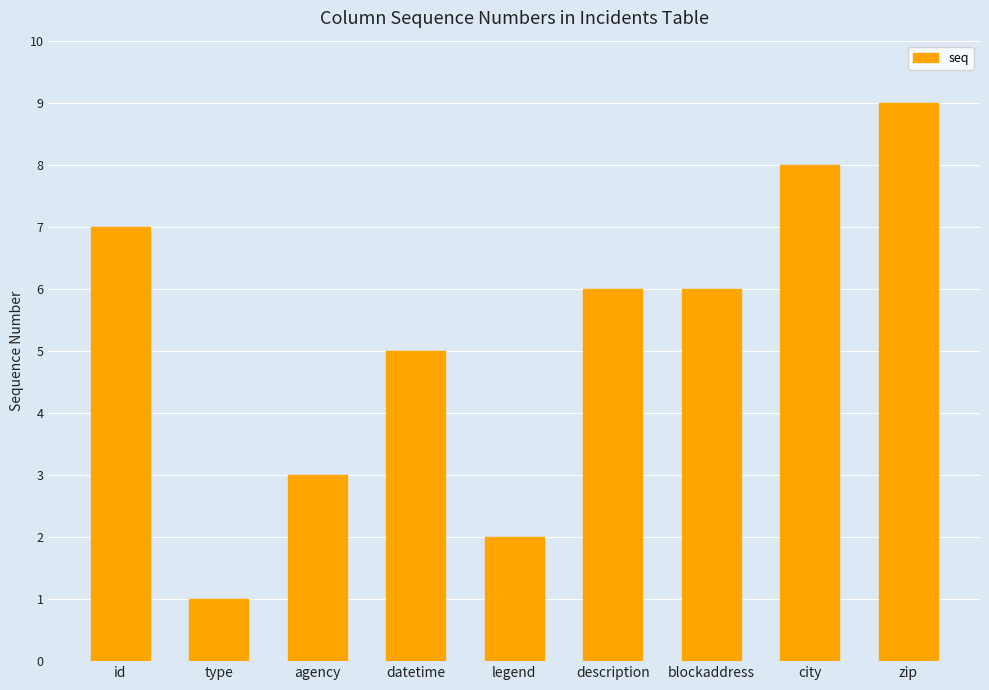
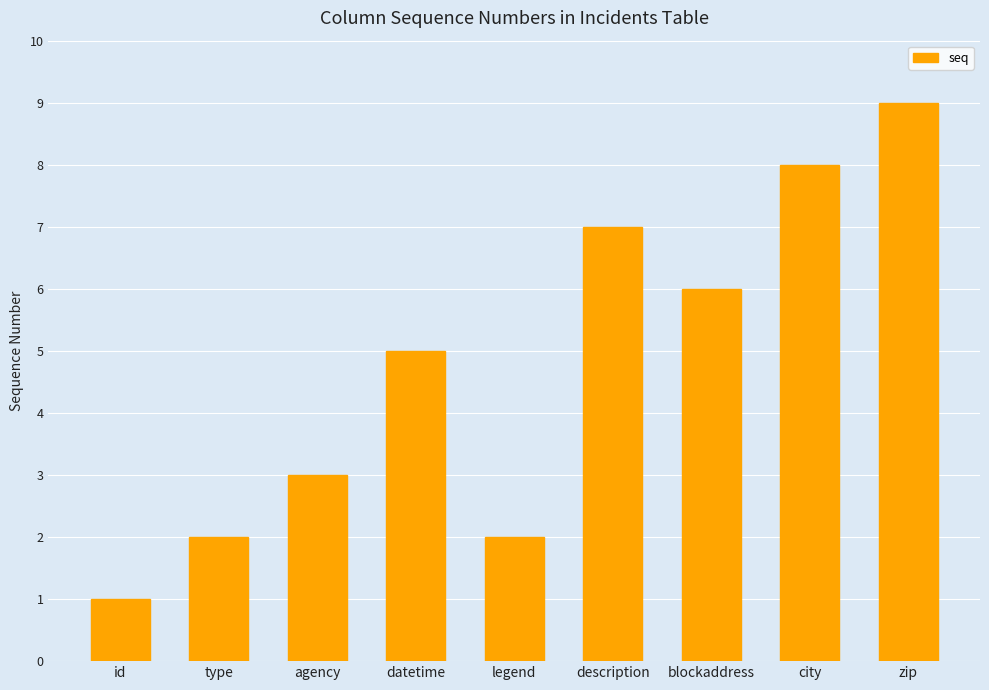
id: 7 -> 1
type: 1 -> 2
description: 6 -> 7
